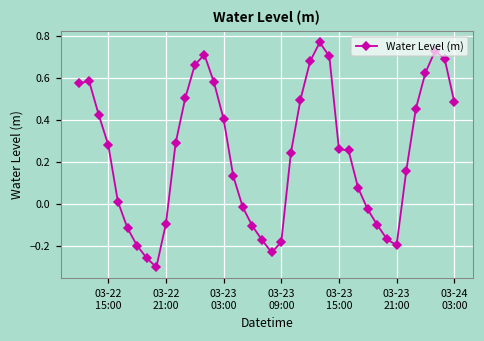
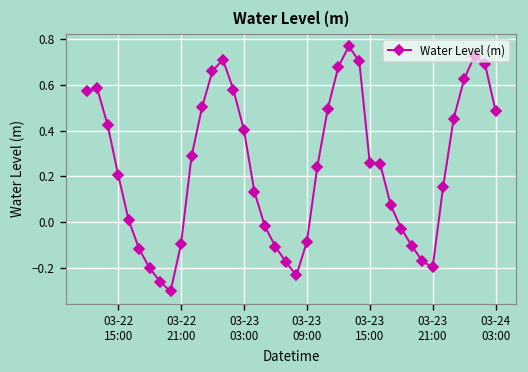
03-22 15:00: 0.28 -> 0.21
03-23 09:00: -0.18 -> -0.09
